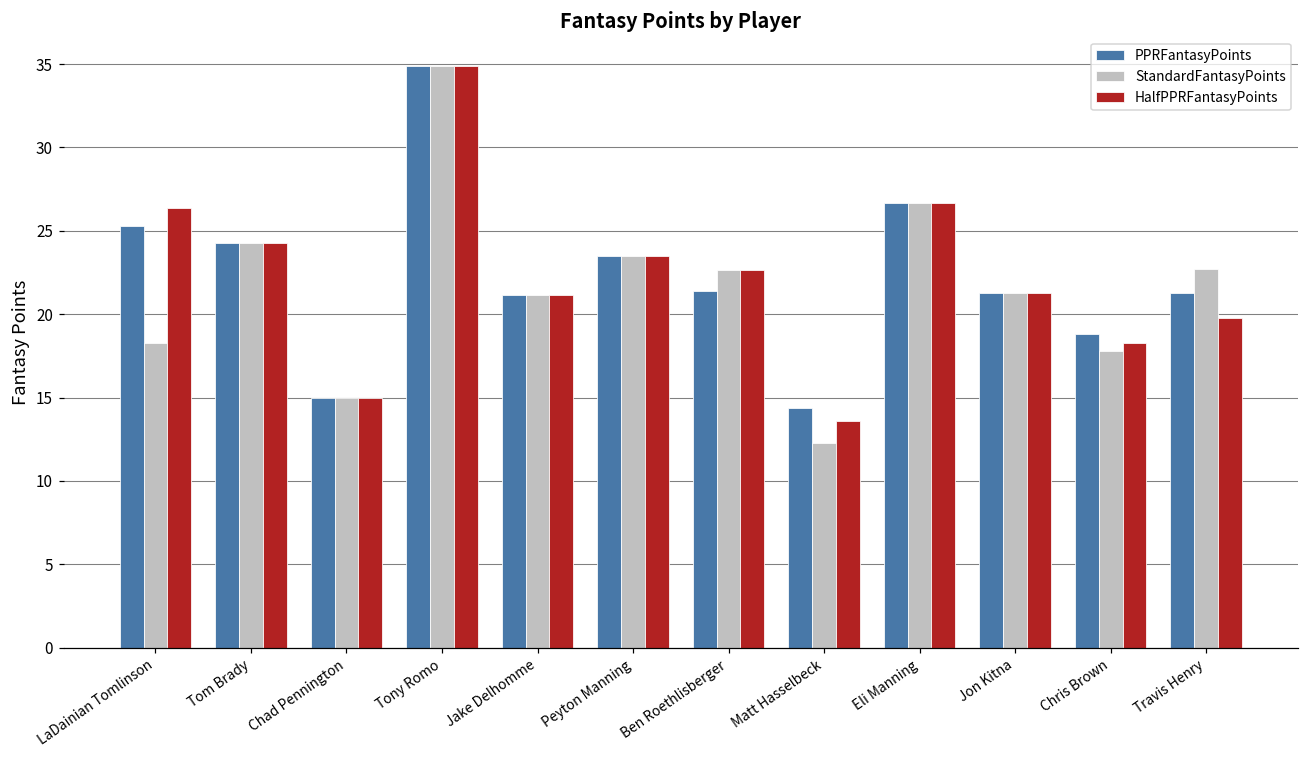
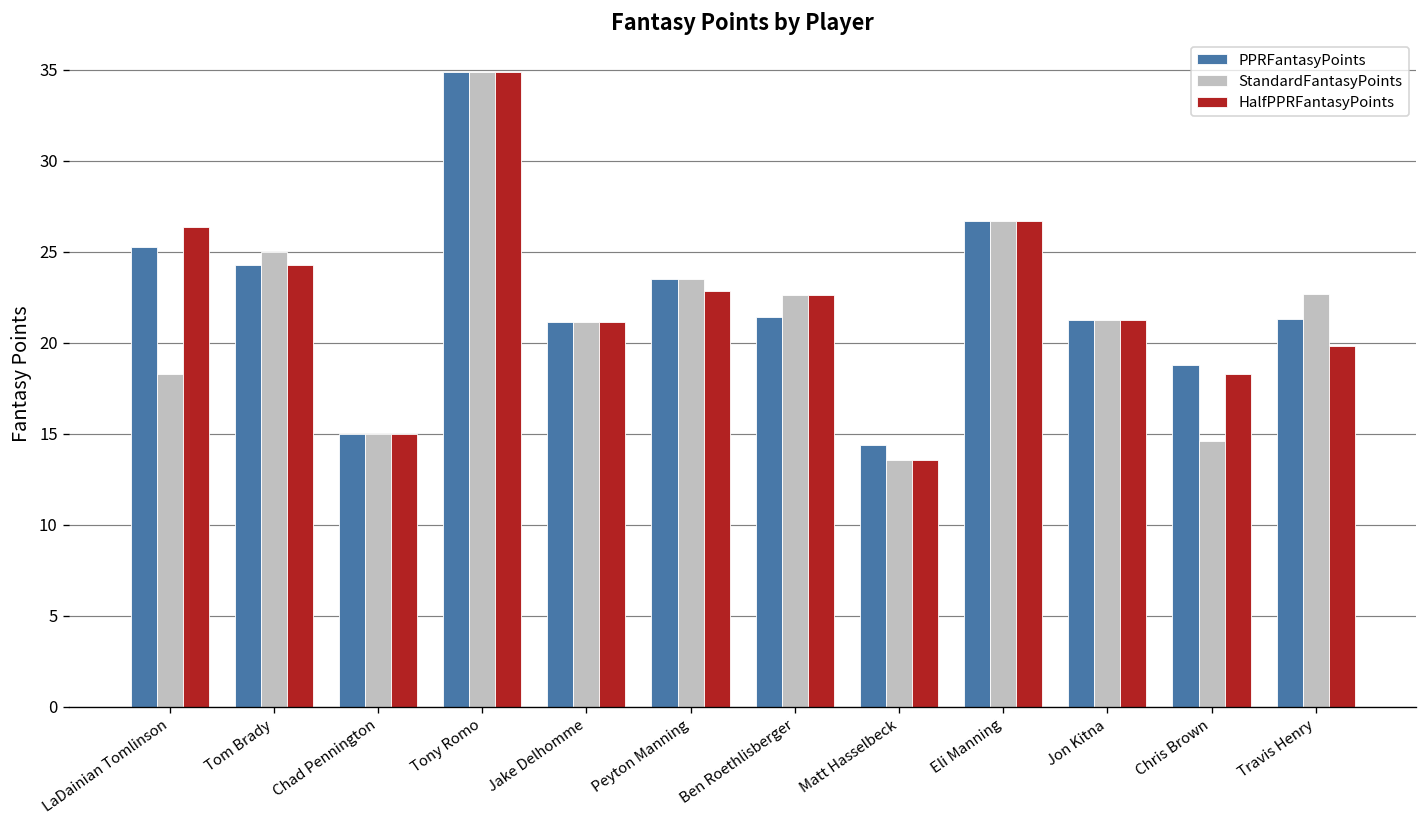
StandardFantasyPoints, Tom Brady: 24.3 -> 25.0
HalfPPRFantasyPoints, Peyton Manning: 23.5 -> 22.8
StandardFantasyPoints, Matt Hasselbeck: 12.3 -> 13.6
StandardFantasyPoints, Chris Brown: 17.8 -> 14.6
